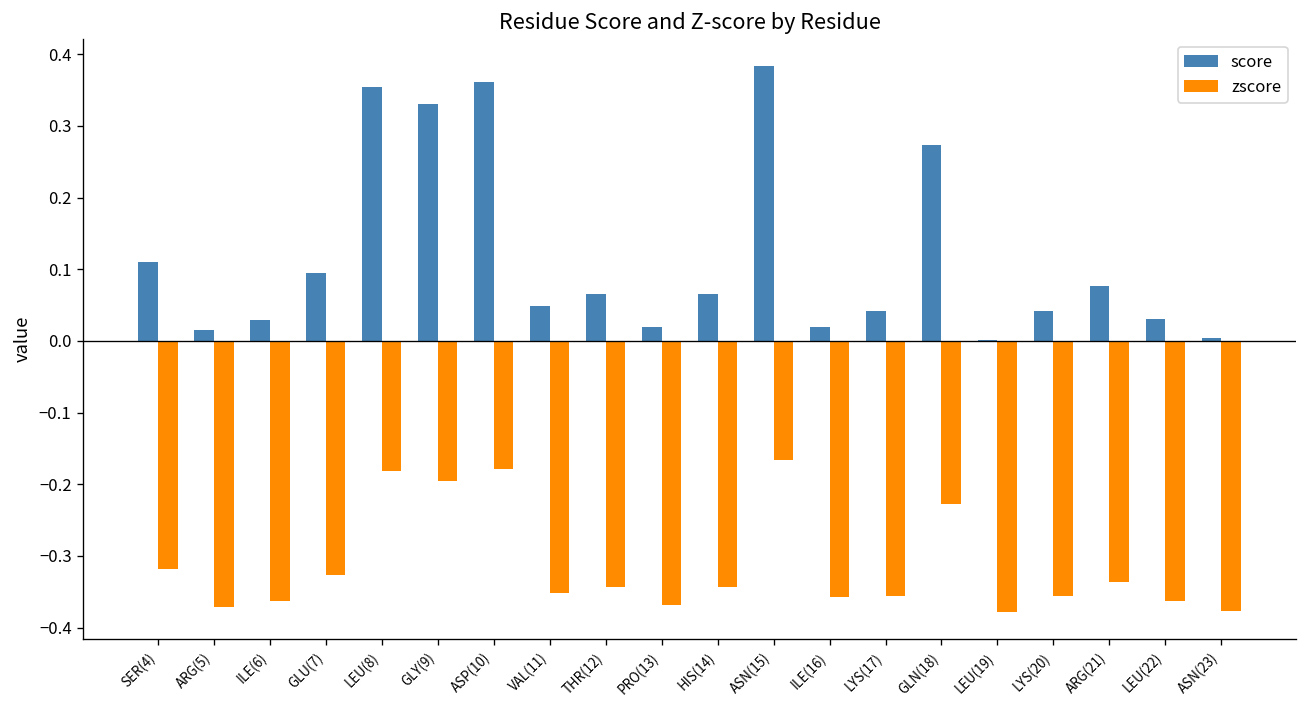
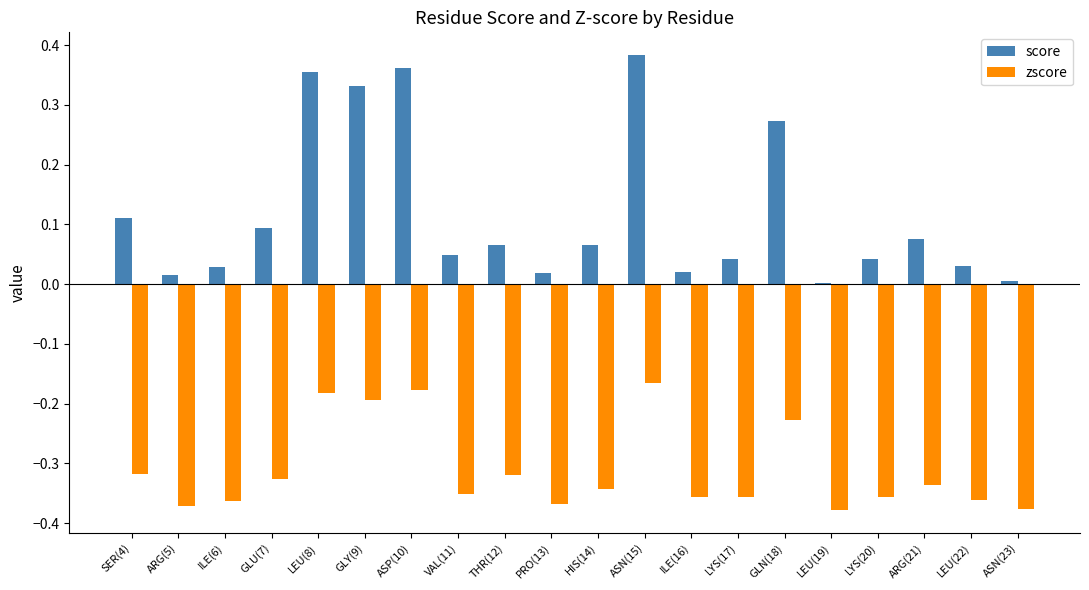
zscore, THR(12): -0.34 -> -0.32
